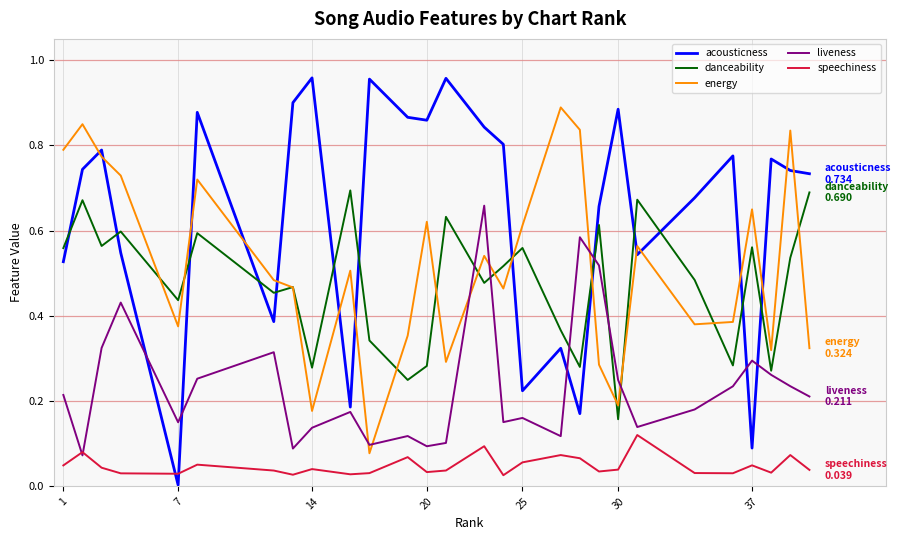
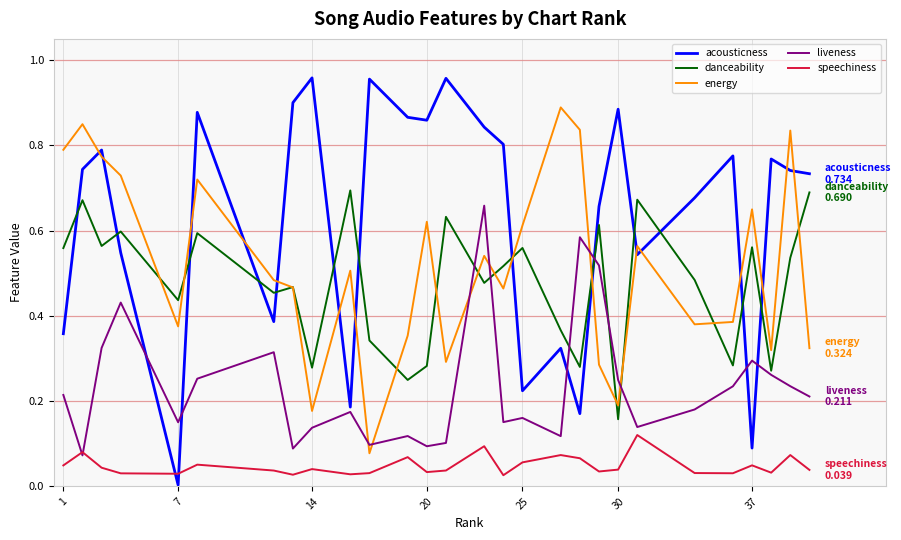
acousticness, 1: 0.53 -> 0.36
